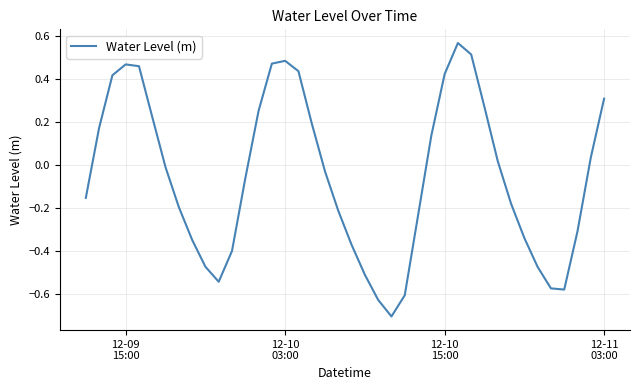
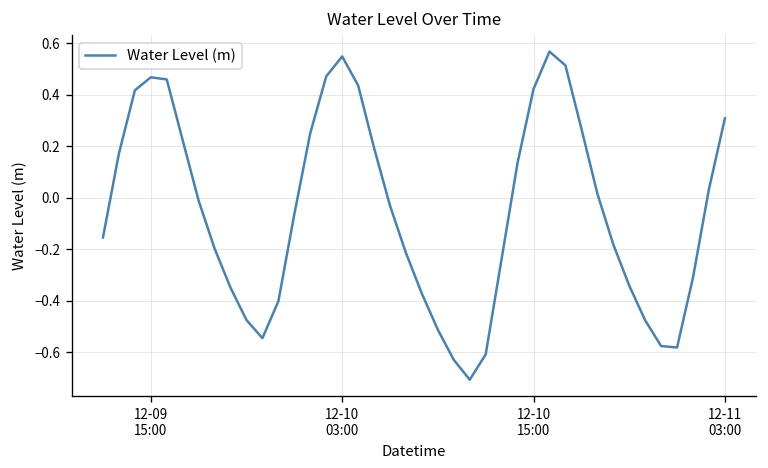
12-10 03:00: 0.48 -> 0.55
